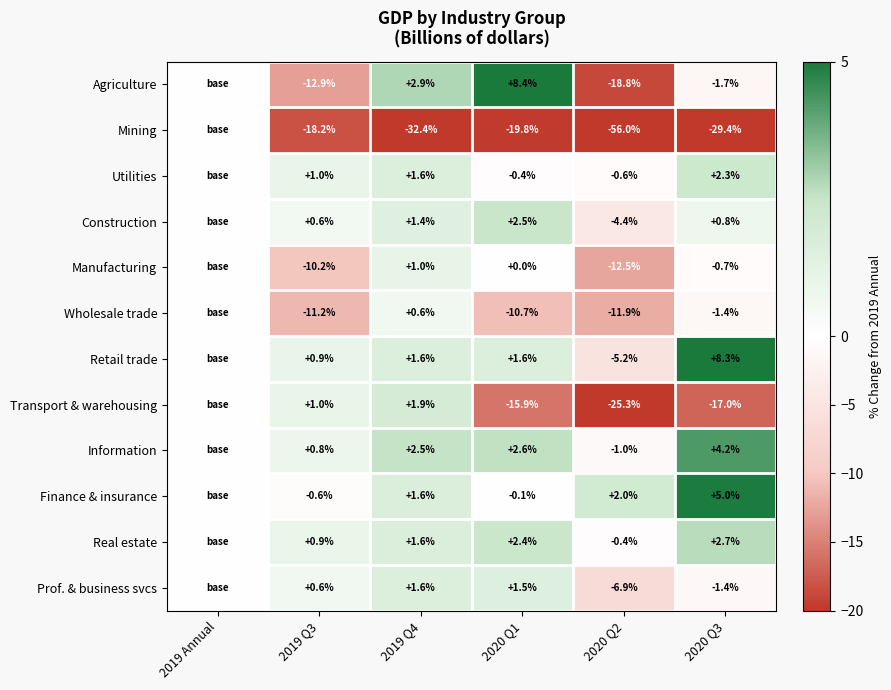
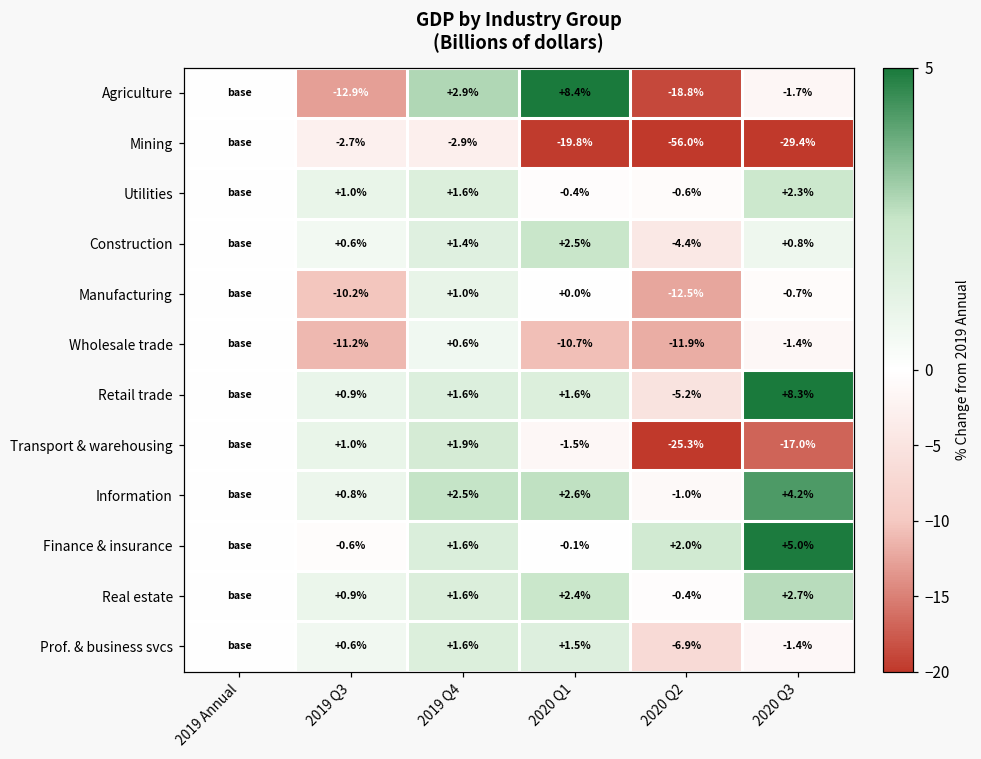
Mining, 2019 Q3: -18.2% -> -2.7%
Mining, 2019 Q4: -32.4% -> -2.9%
Transport & warehousing, 2020 Q1: -15.9% -> -1.5%
